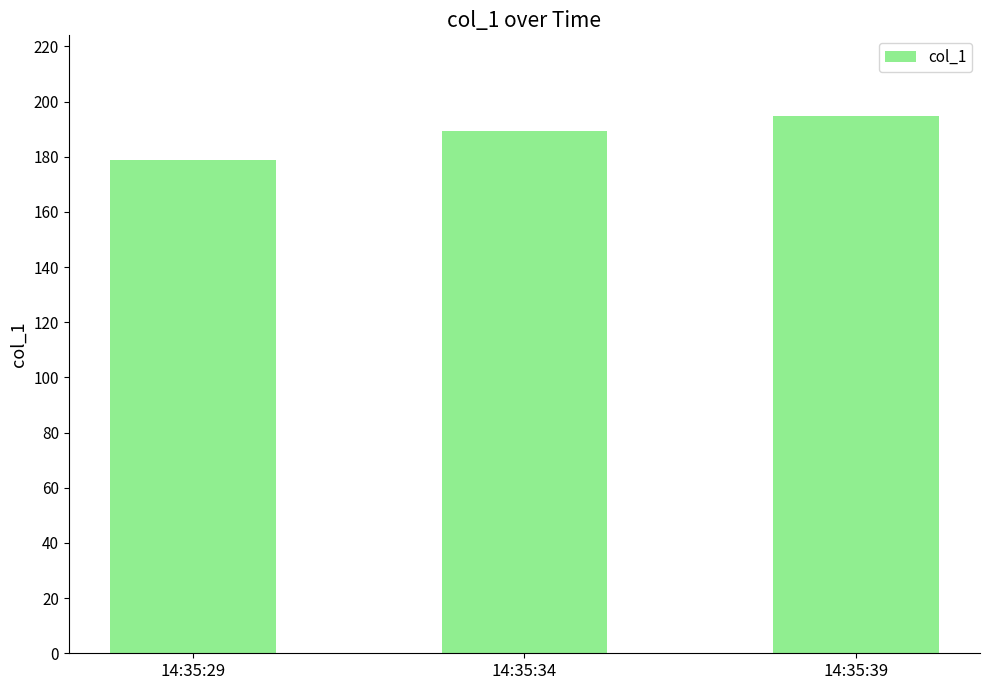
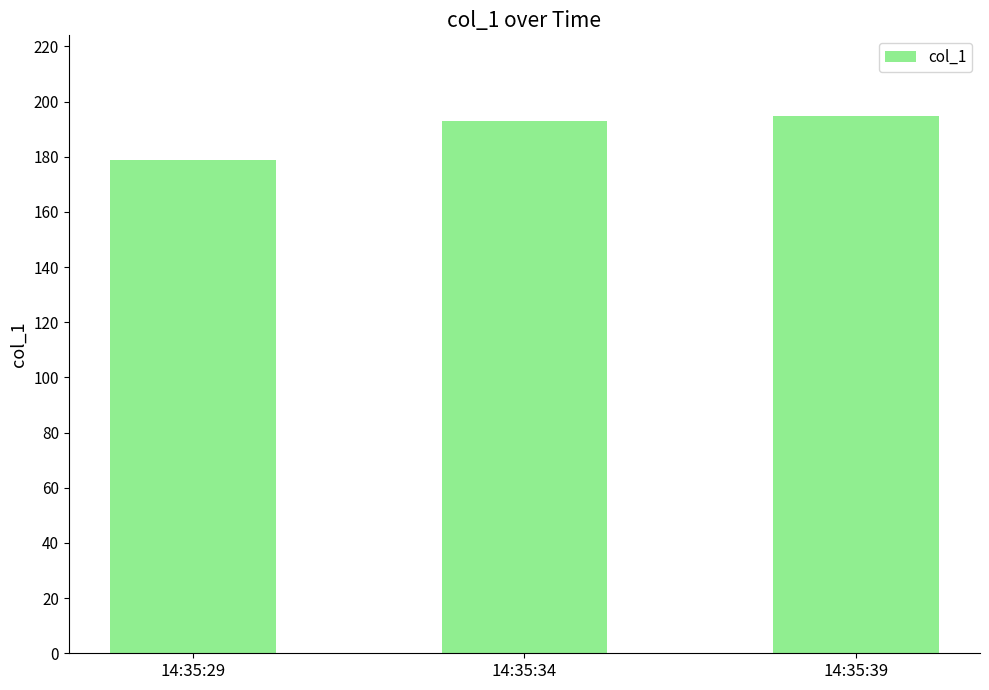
14:35:34: 189 -> 193
